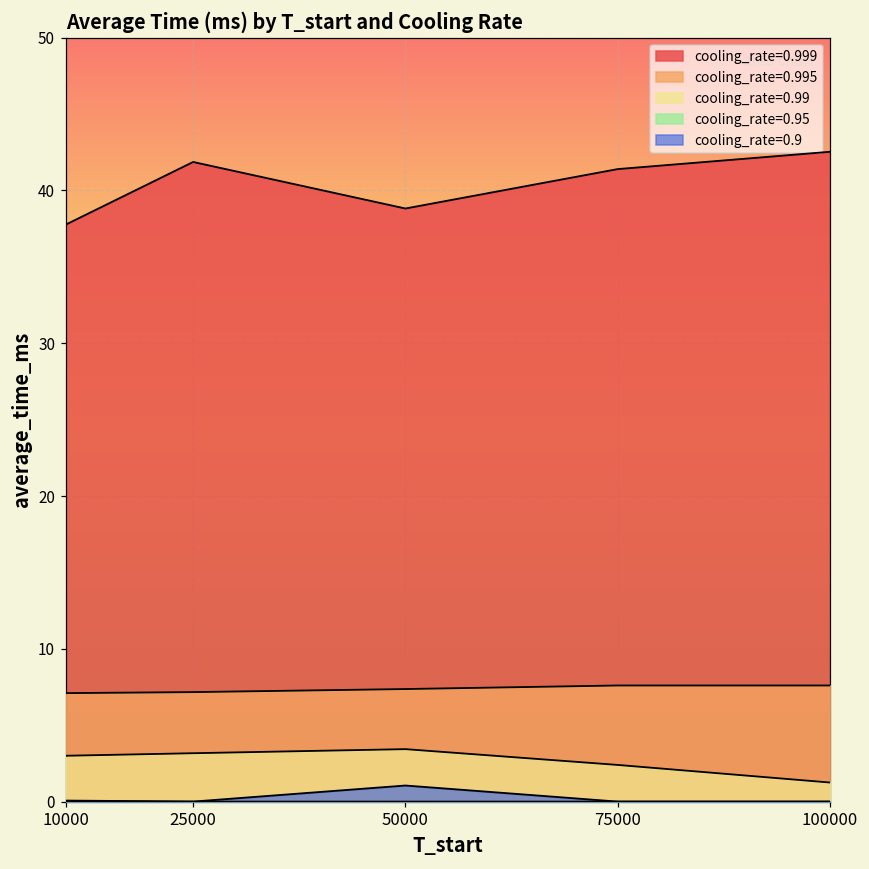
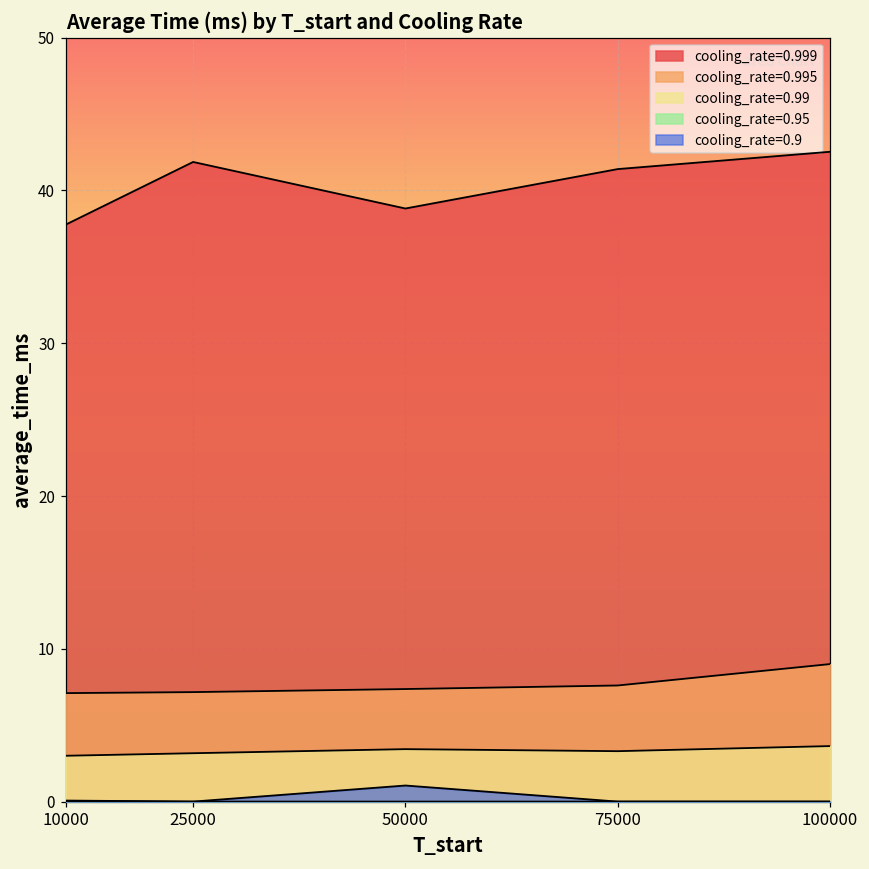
cooling_rate=0.99, 75000: 2.4 -> 3.3
cooling_rate=0.995, 100000: 7.6 -> 9.0
cooling_rate=0.99, 100000: 1.2 -> 3.6
